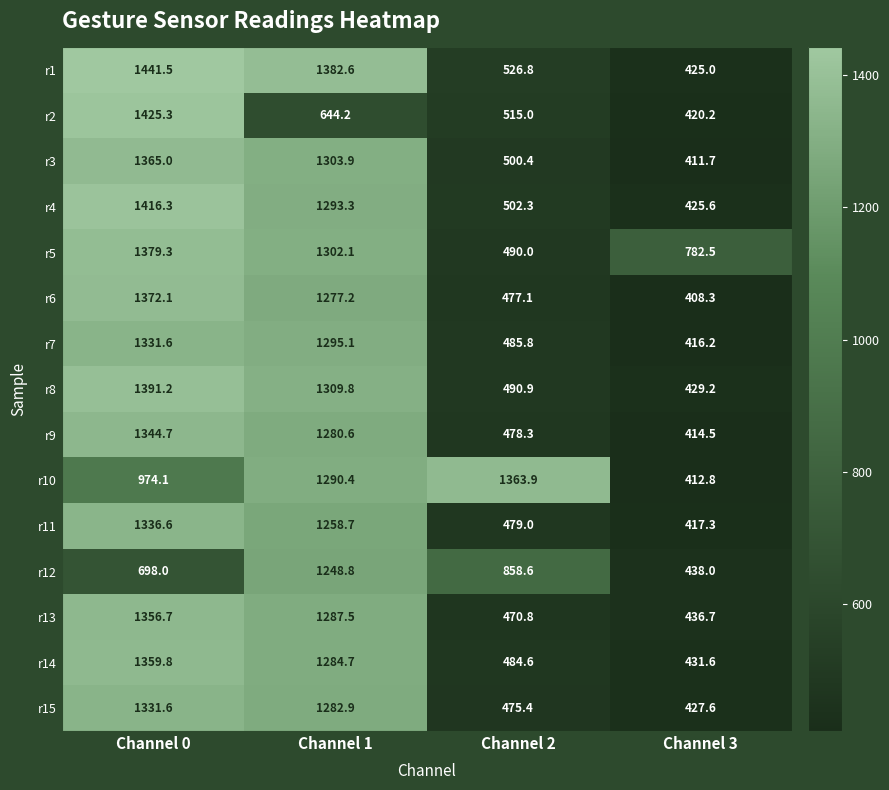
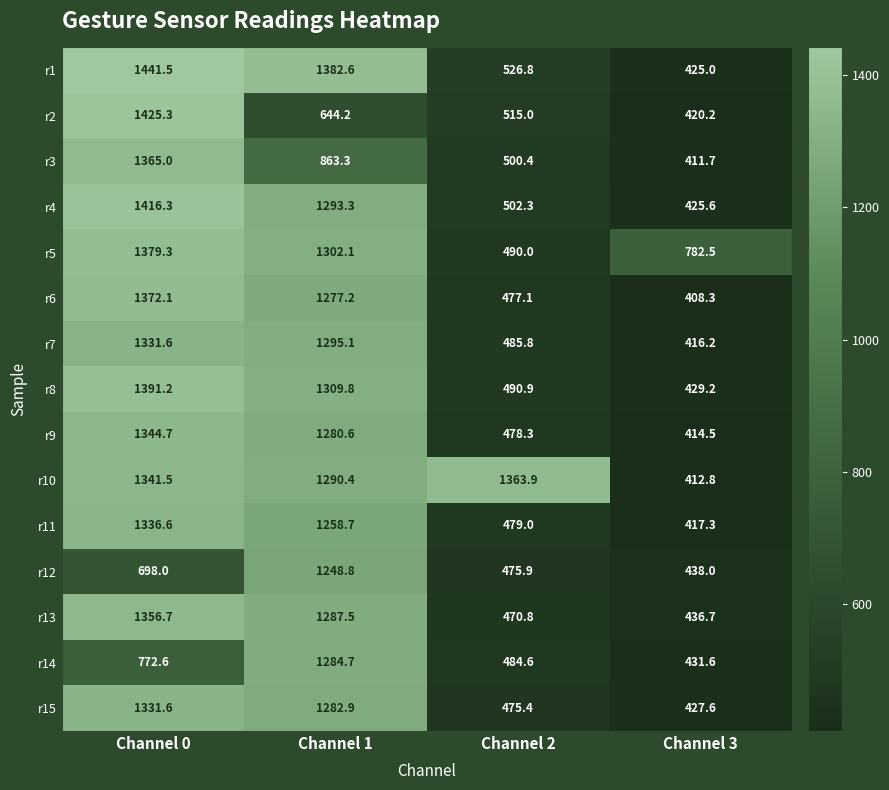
r3, Channel 1: 1303.9 -> 863.3
r10, Channel 0: 974.1 -> 1341.5
r12, Channel 2: 858.6 -> 475.9
r14, Channel 0: 1359.8 -> 772.6
